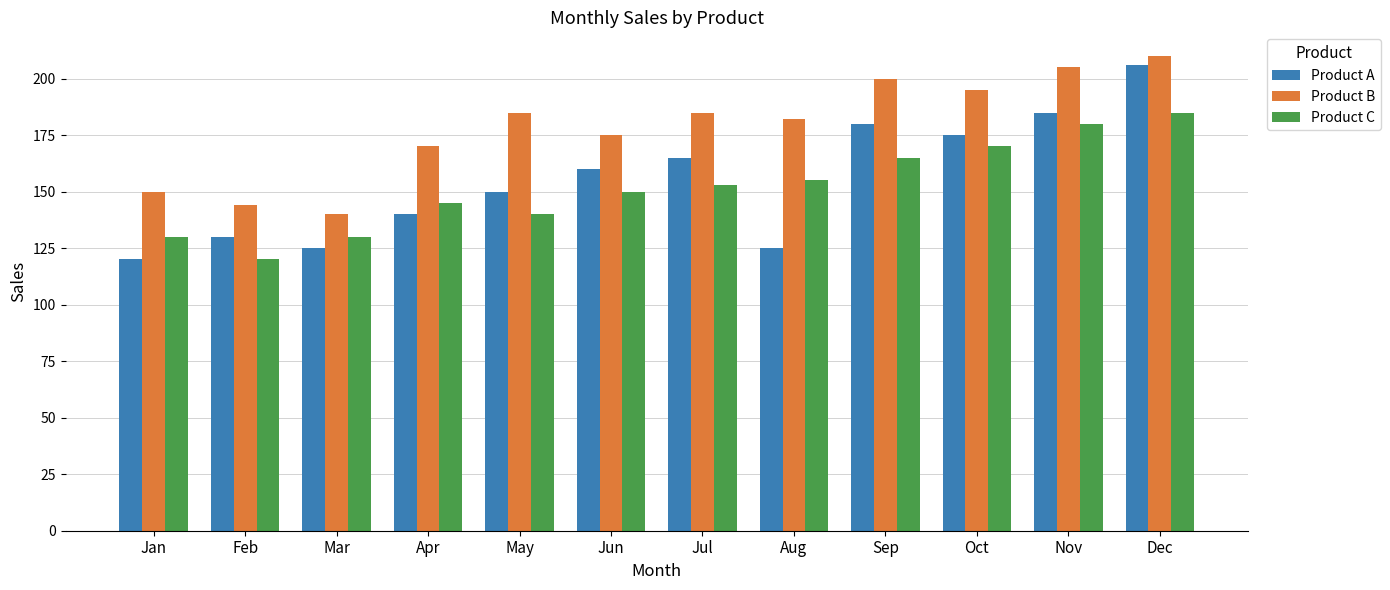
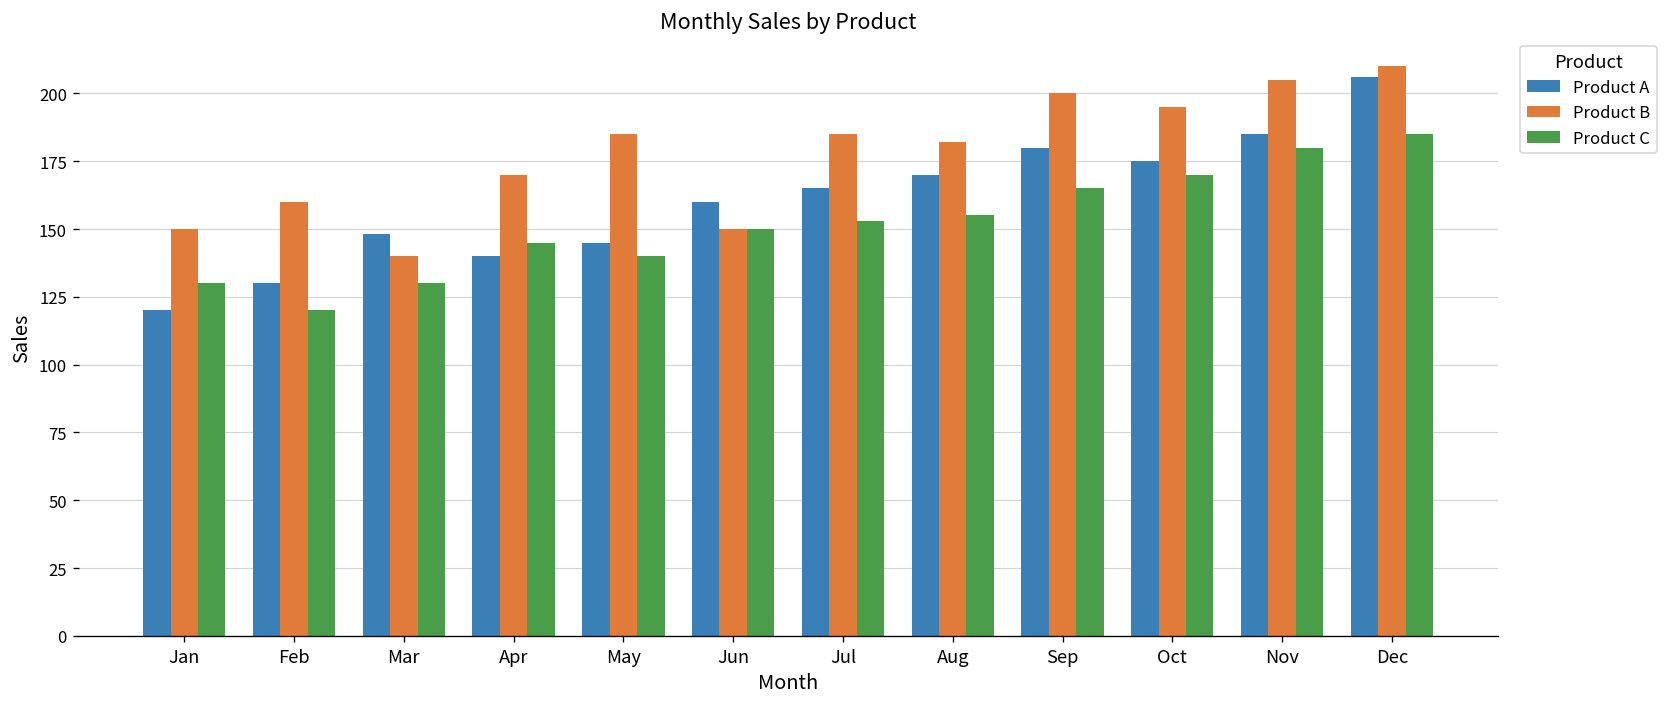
Product B, Feb: 144 -> 160
Product A, Mar: 125 -> 148
Product A, May: 150 -> 145
Product B, Jun: 175 -> 150
Product A, Aug: 125 -> 170
